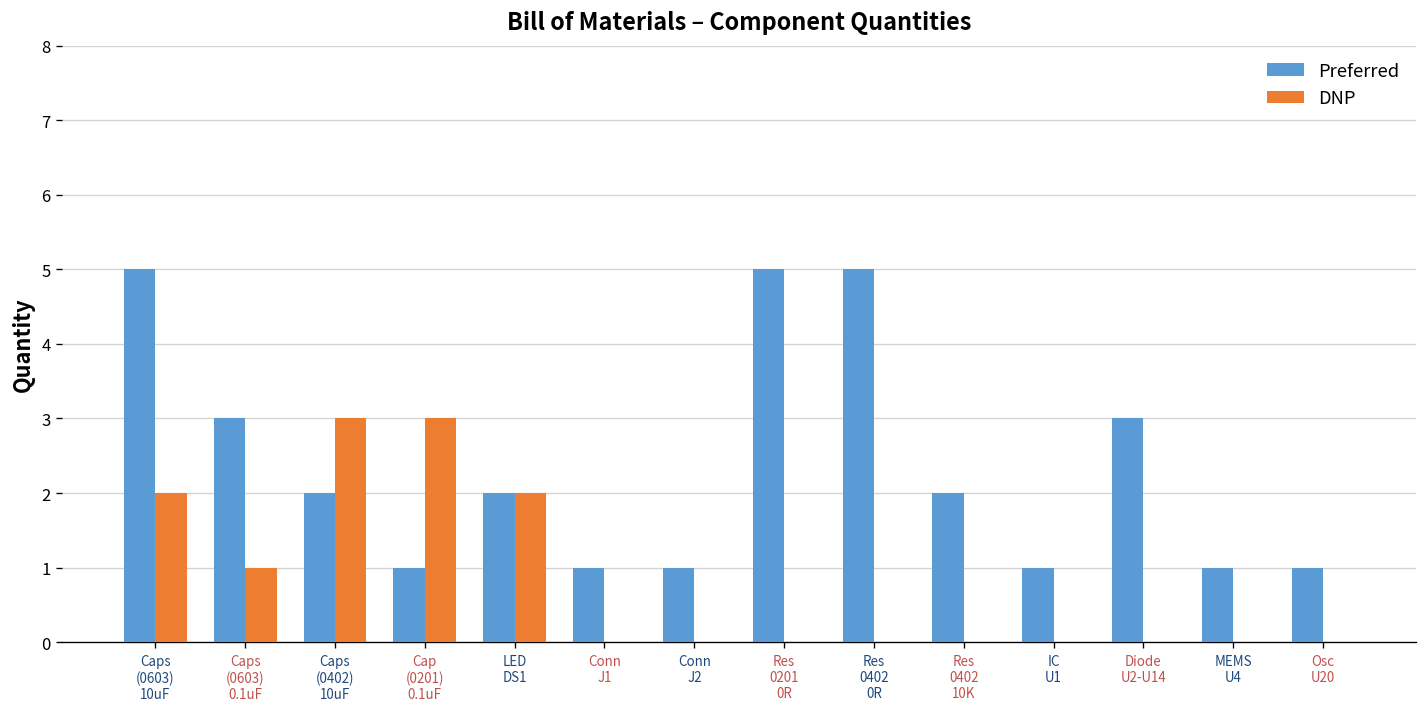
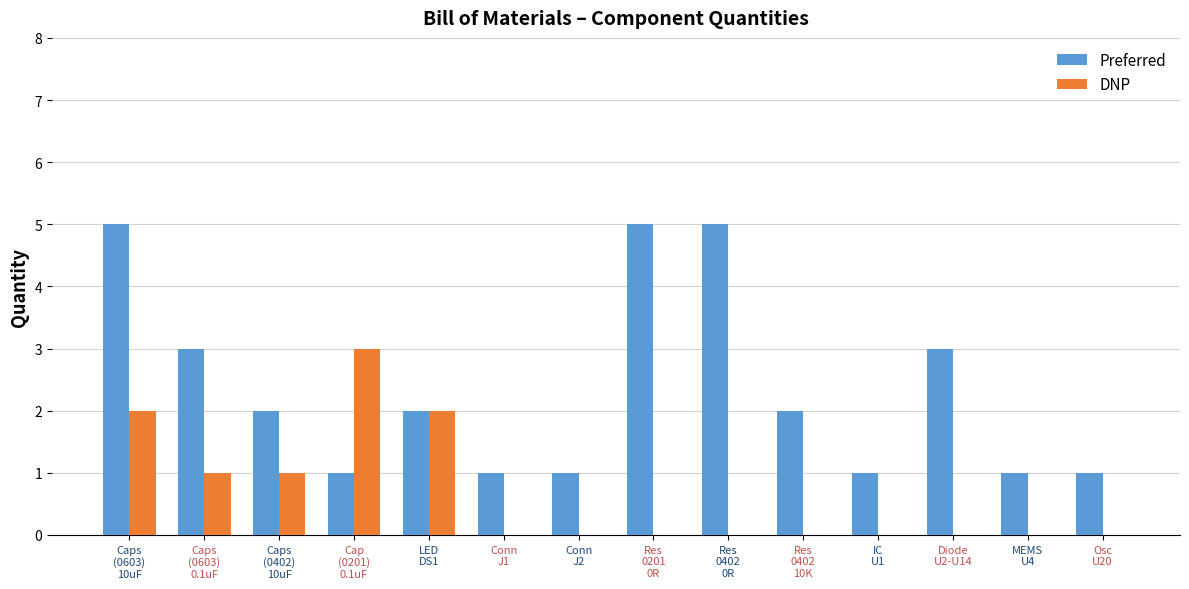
DNP, Caps (0402) 10uF: 3 -> 1
